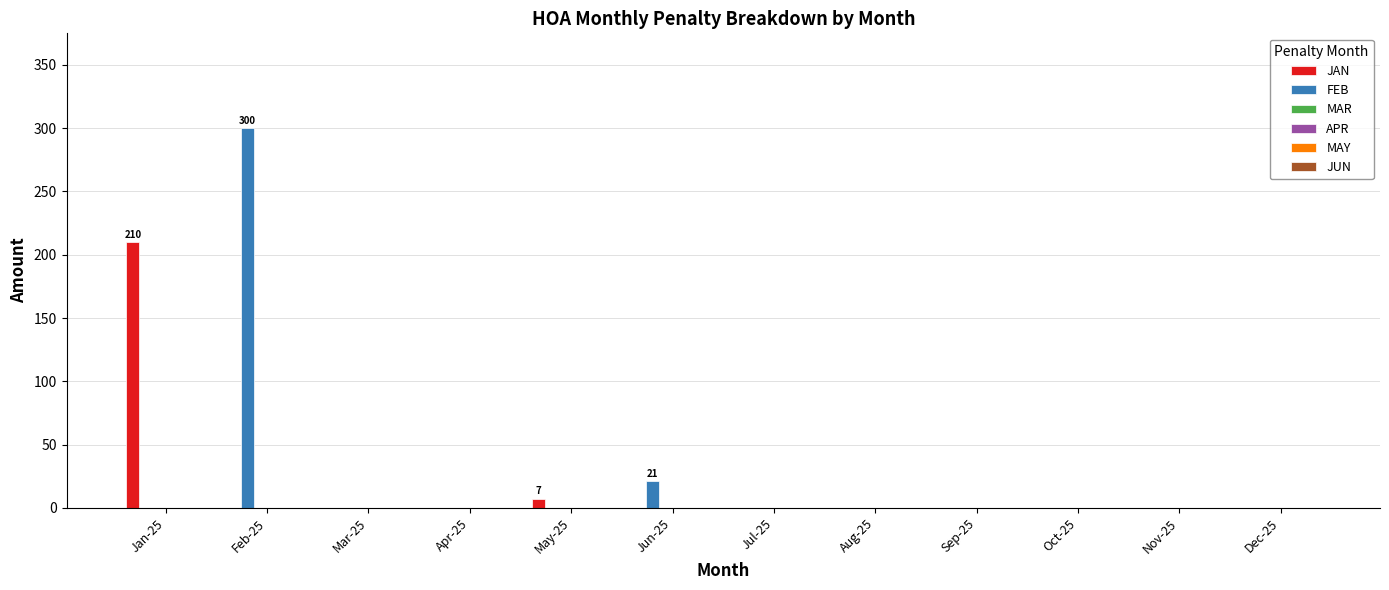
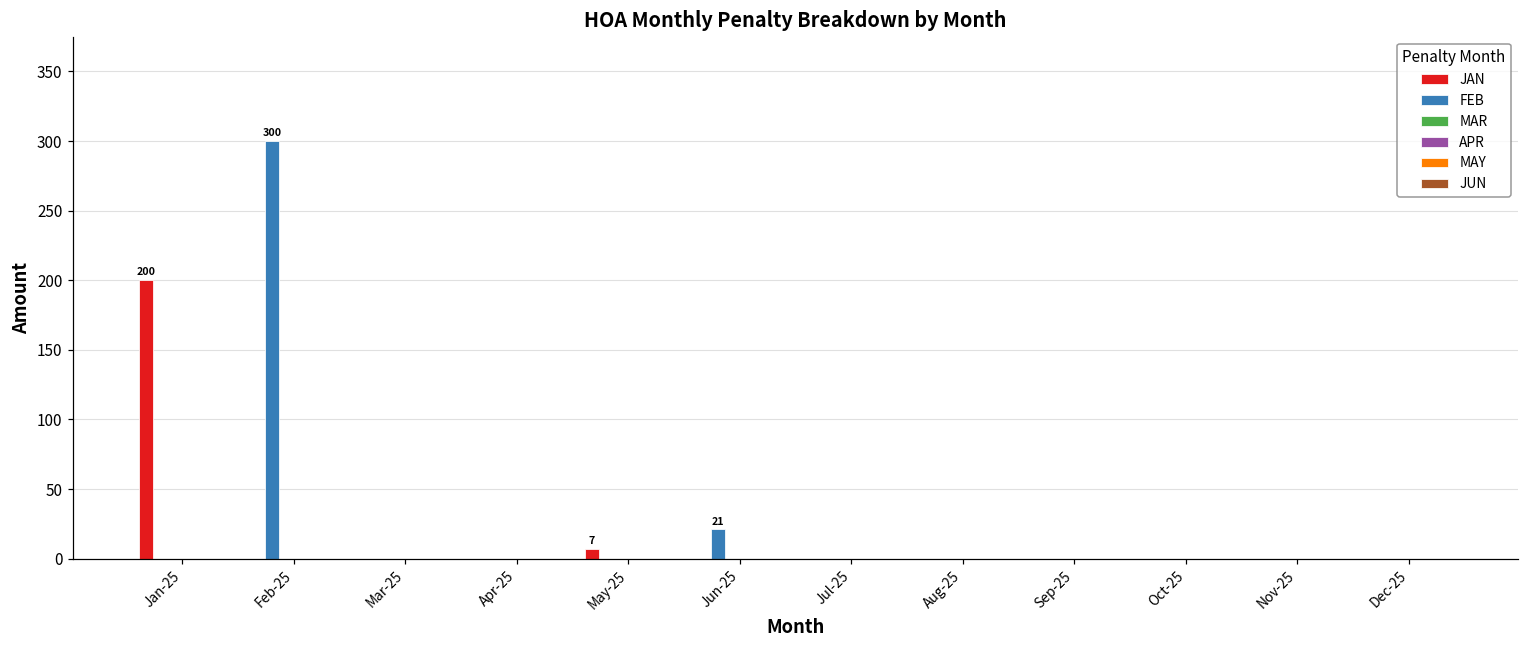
JAN, Jan-25: 210 -> 200
